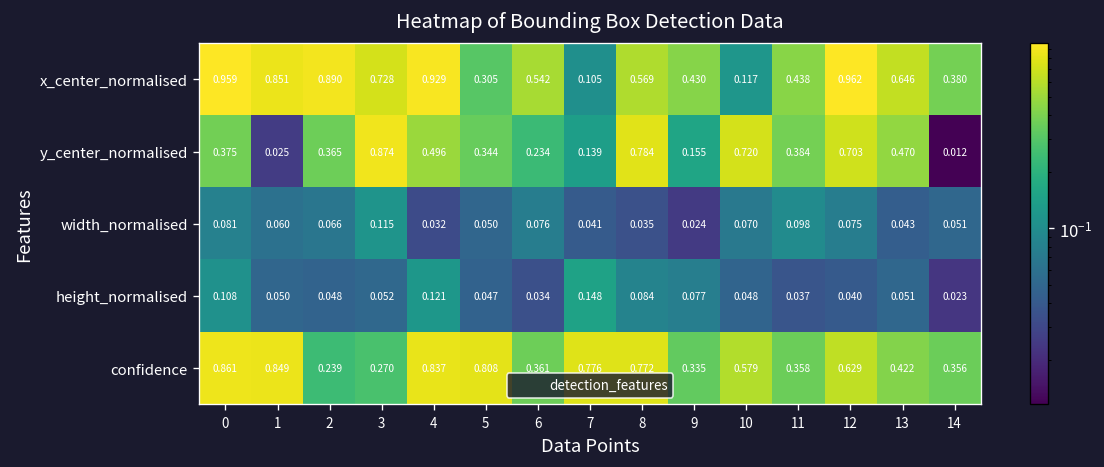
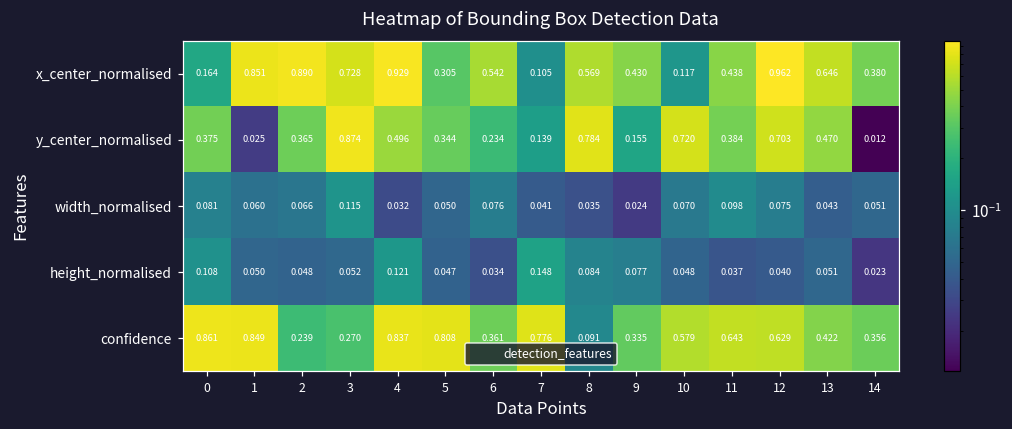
x_center_normalised, 0: 0.959 -> 0.164
confidence, 8: 0.772 -> 0.091
confidence, 11: 0.358 -> 0.643
